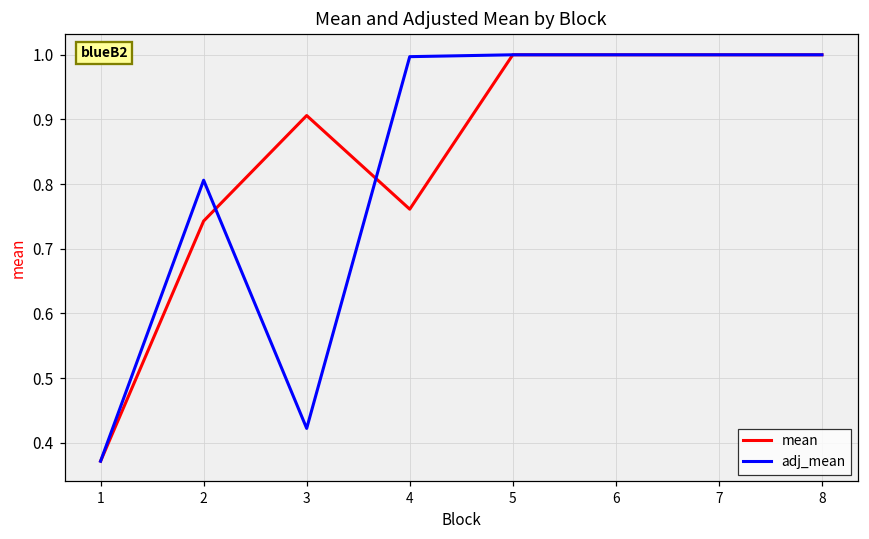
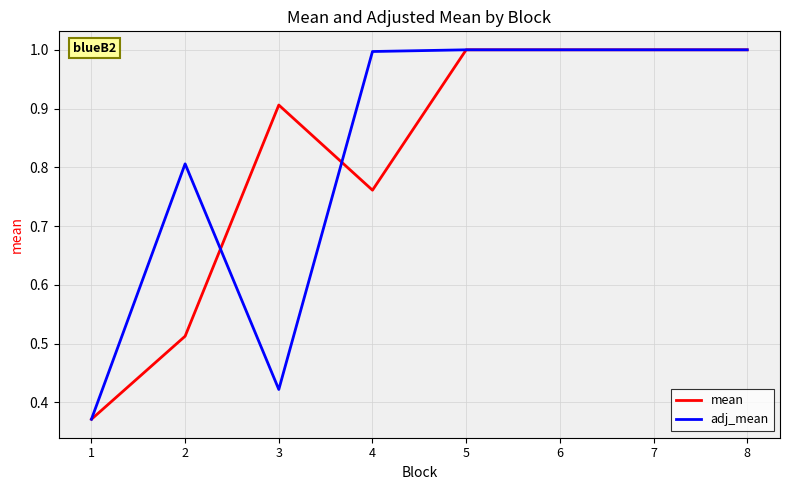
mean, 2: 0.74 -> 0.51
